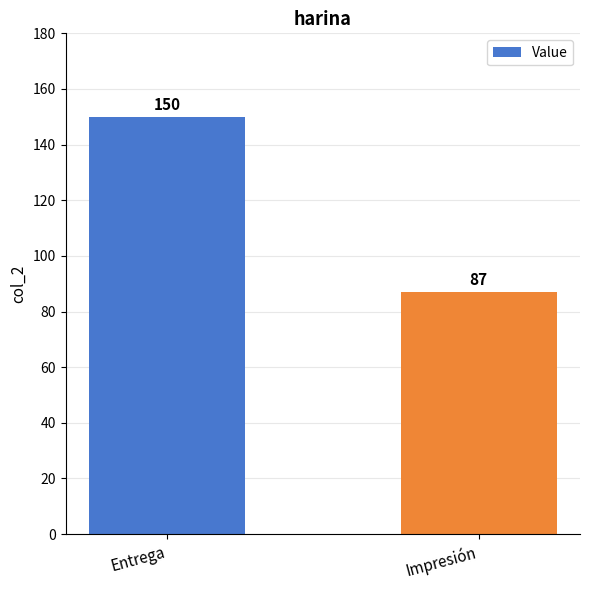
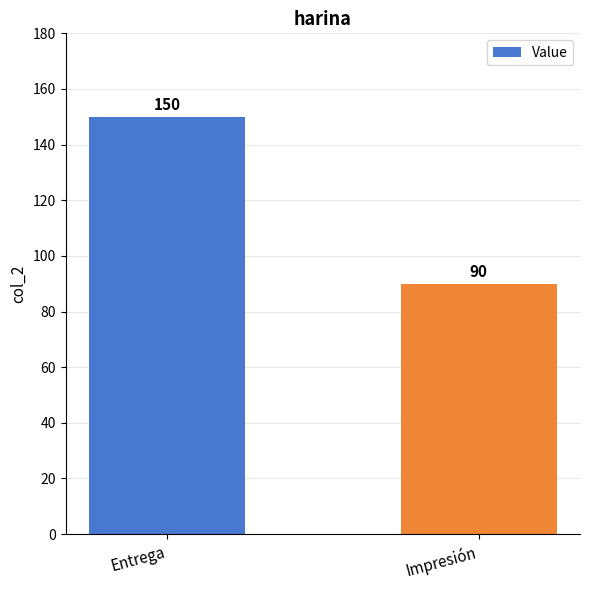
Impresión: 87 -> 90
